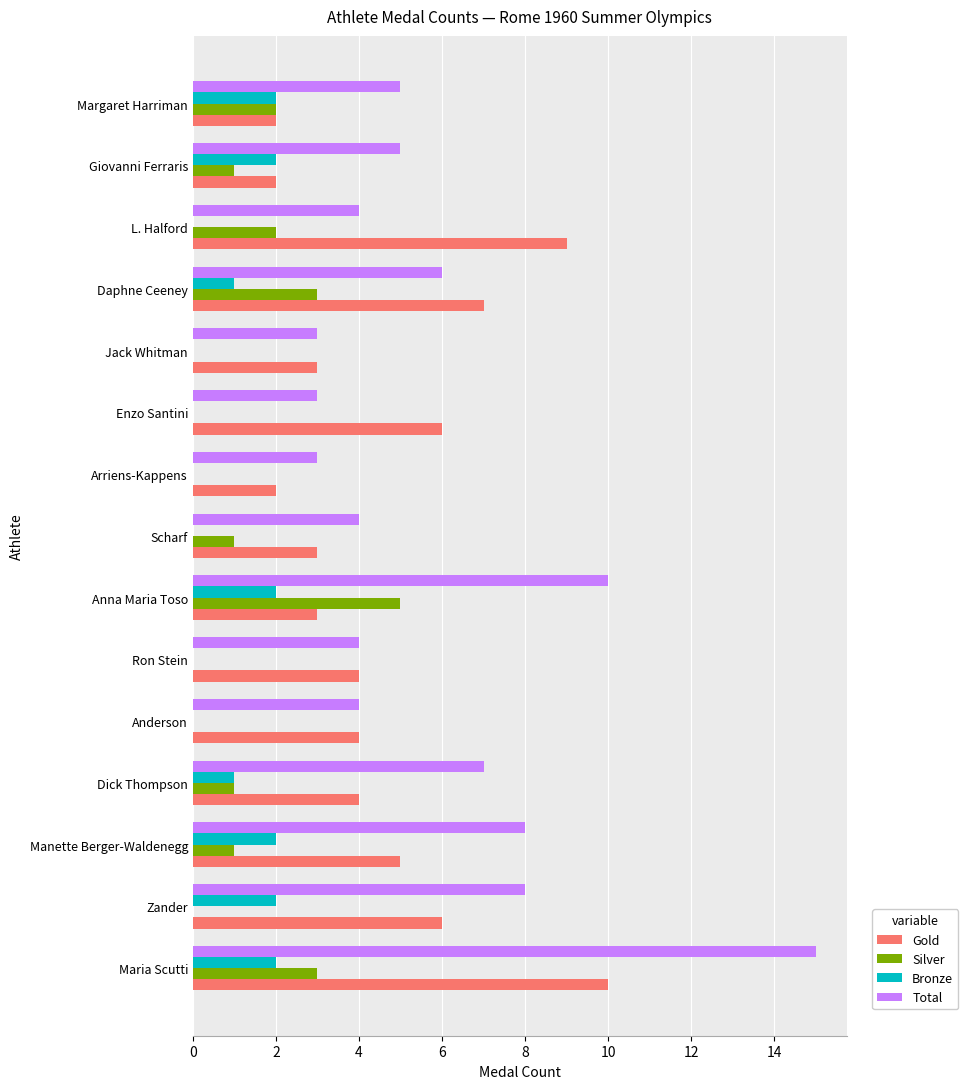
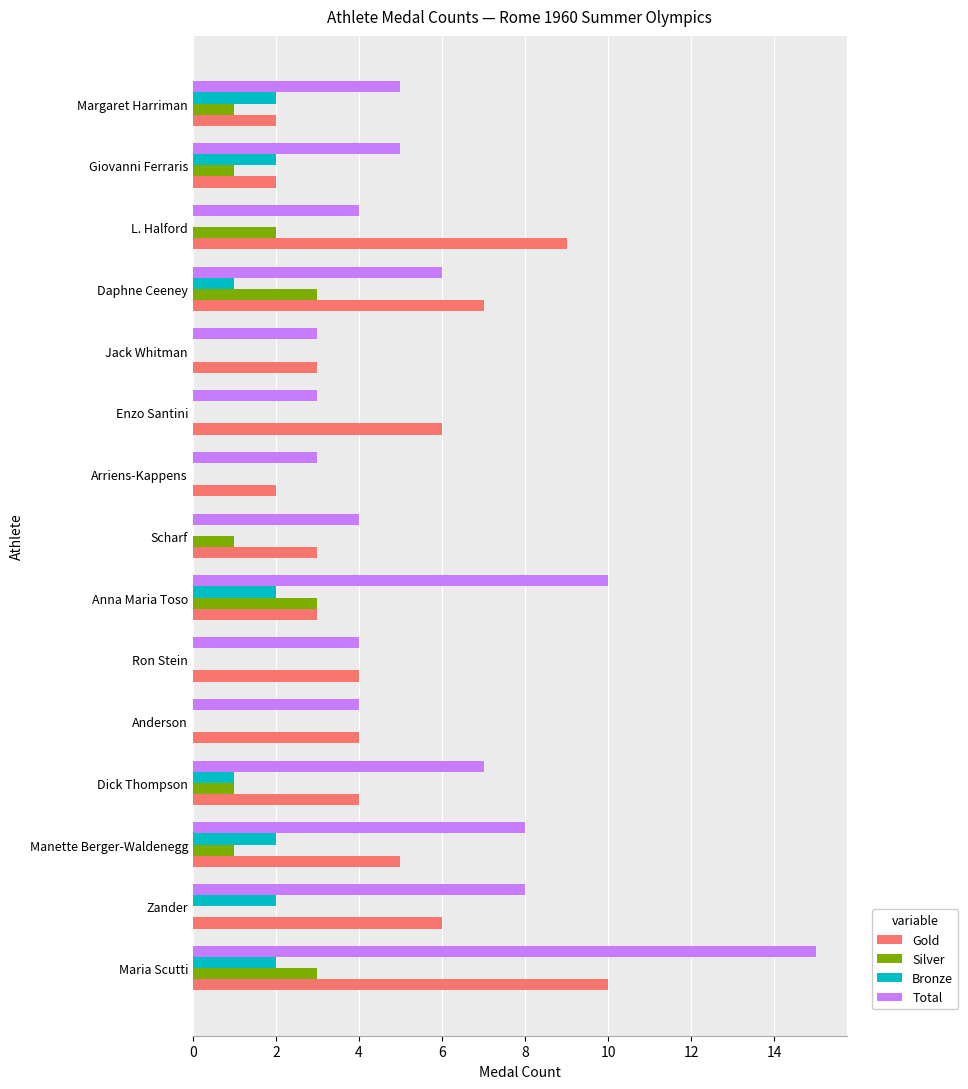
Silver, Margaret Harriman: 2 -> 1
Silver, Anna Maria Toso: 5 -> 3
